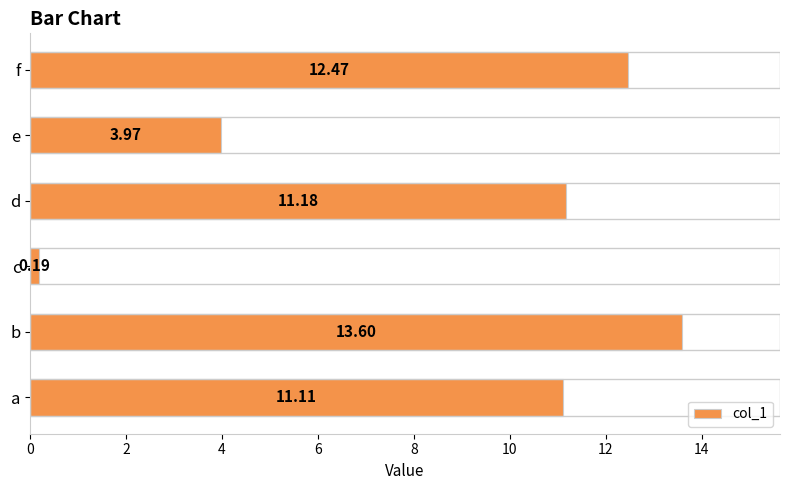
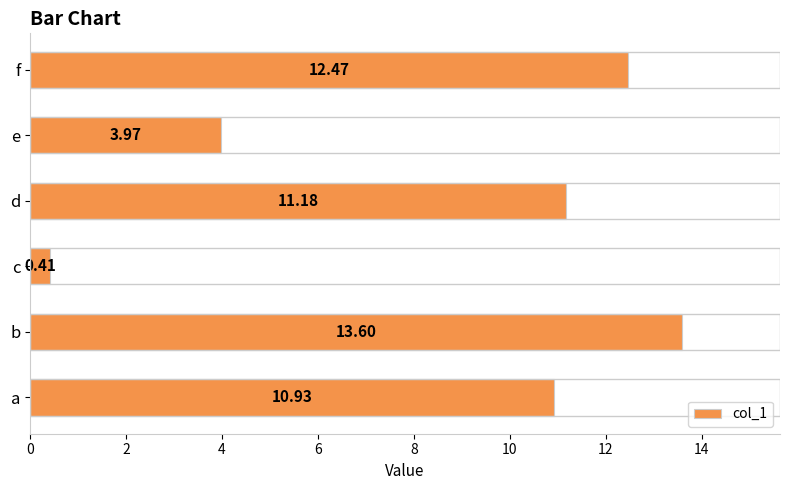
c: 0.19 -> 0.41
a: 11.11 -> 10.93
